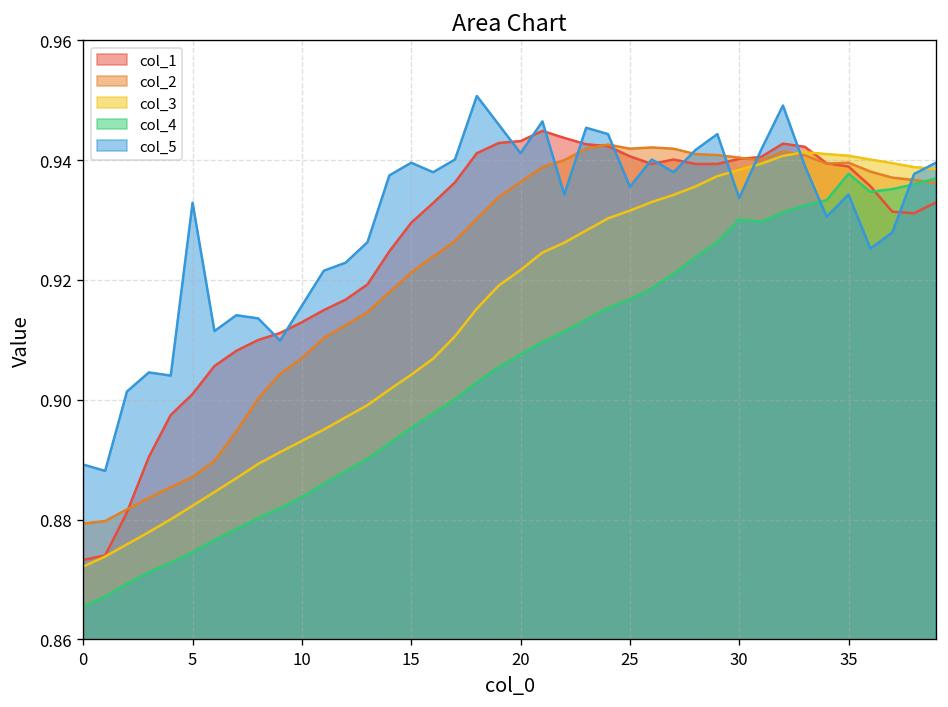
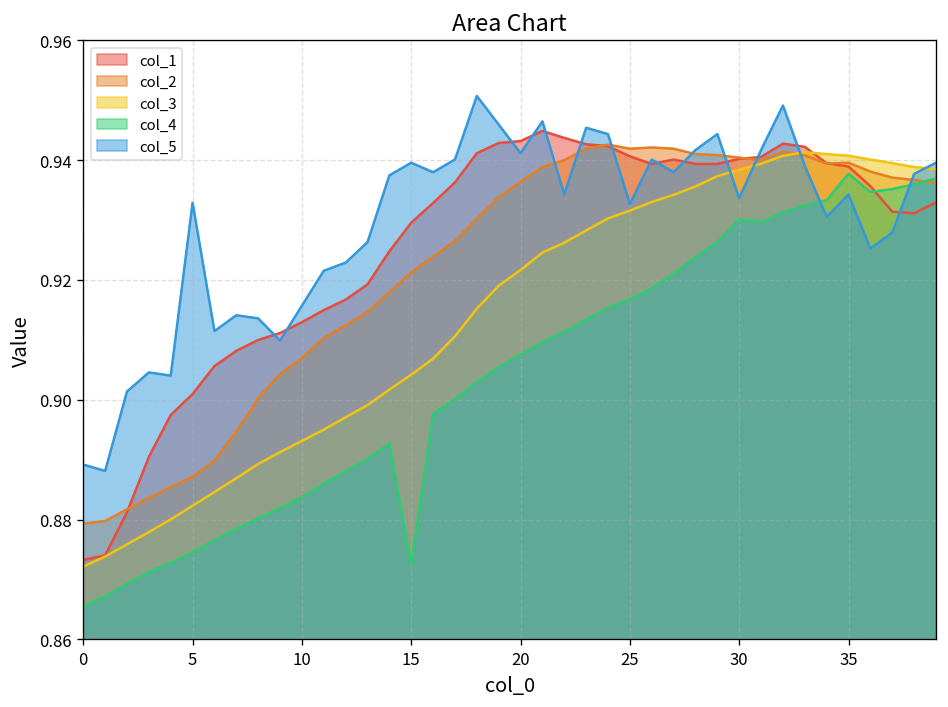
col_4, 15: 0.895 -> 0.872
col_5, 25: 0.936 -> 0.933
